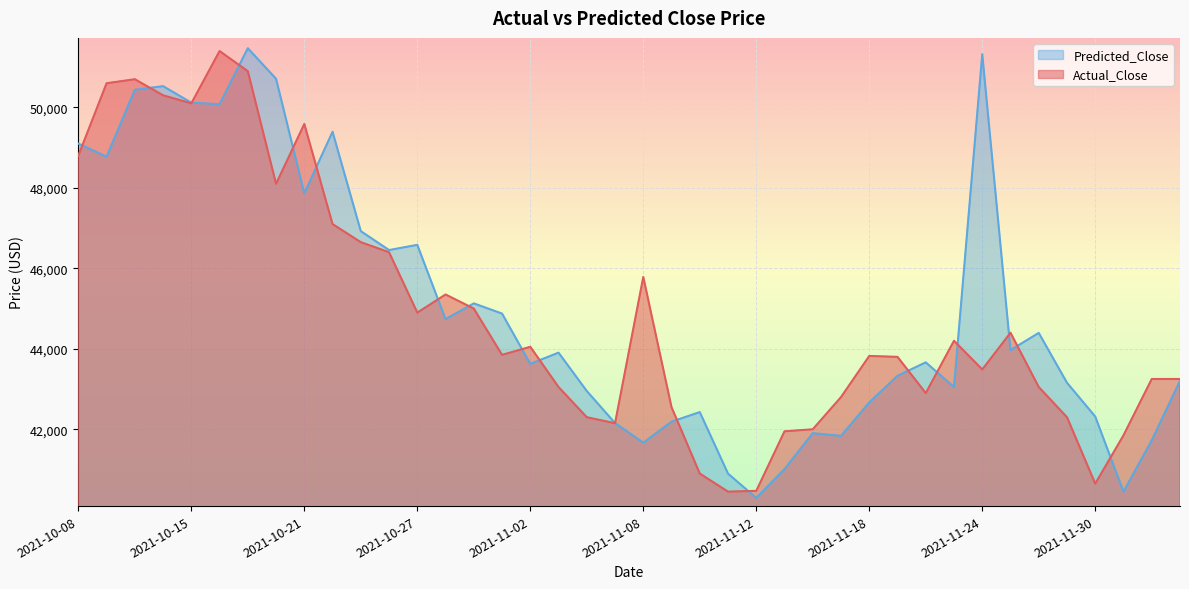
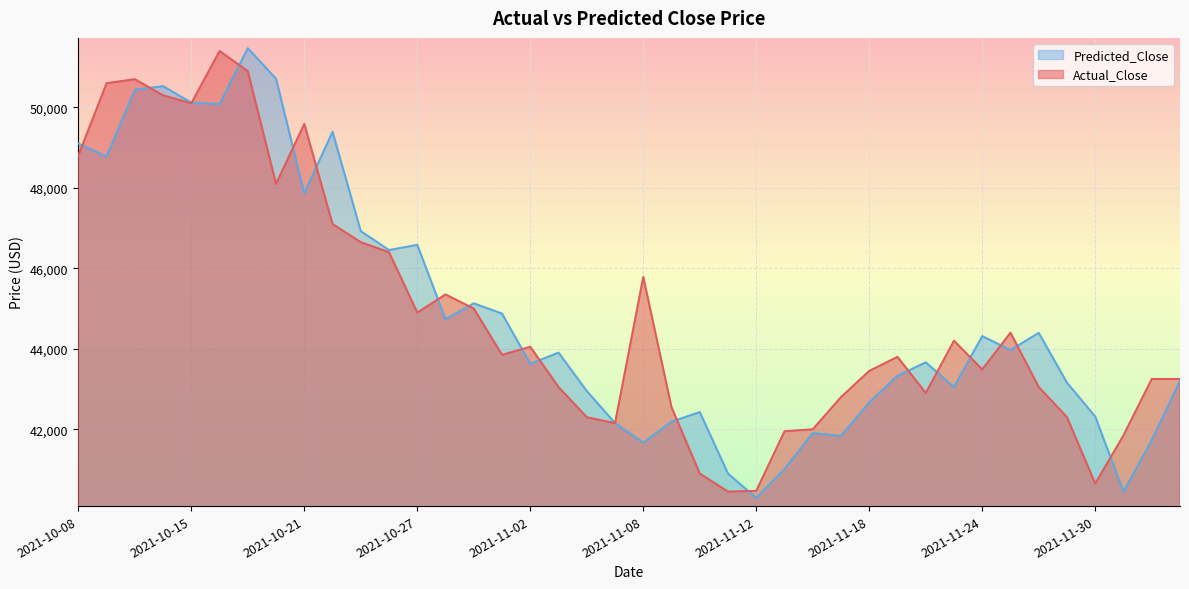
Actual_Close, 2021-11-18: 43,800 -> 43,400
Predicted_Close, 2021-11-24: 51,300 -> 44,300
